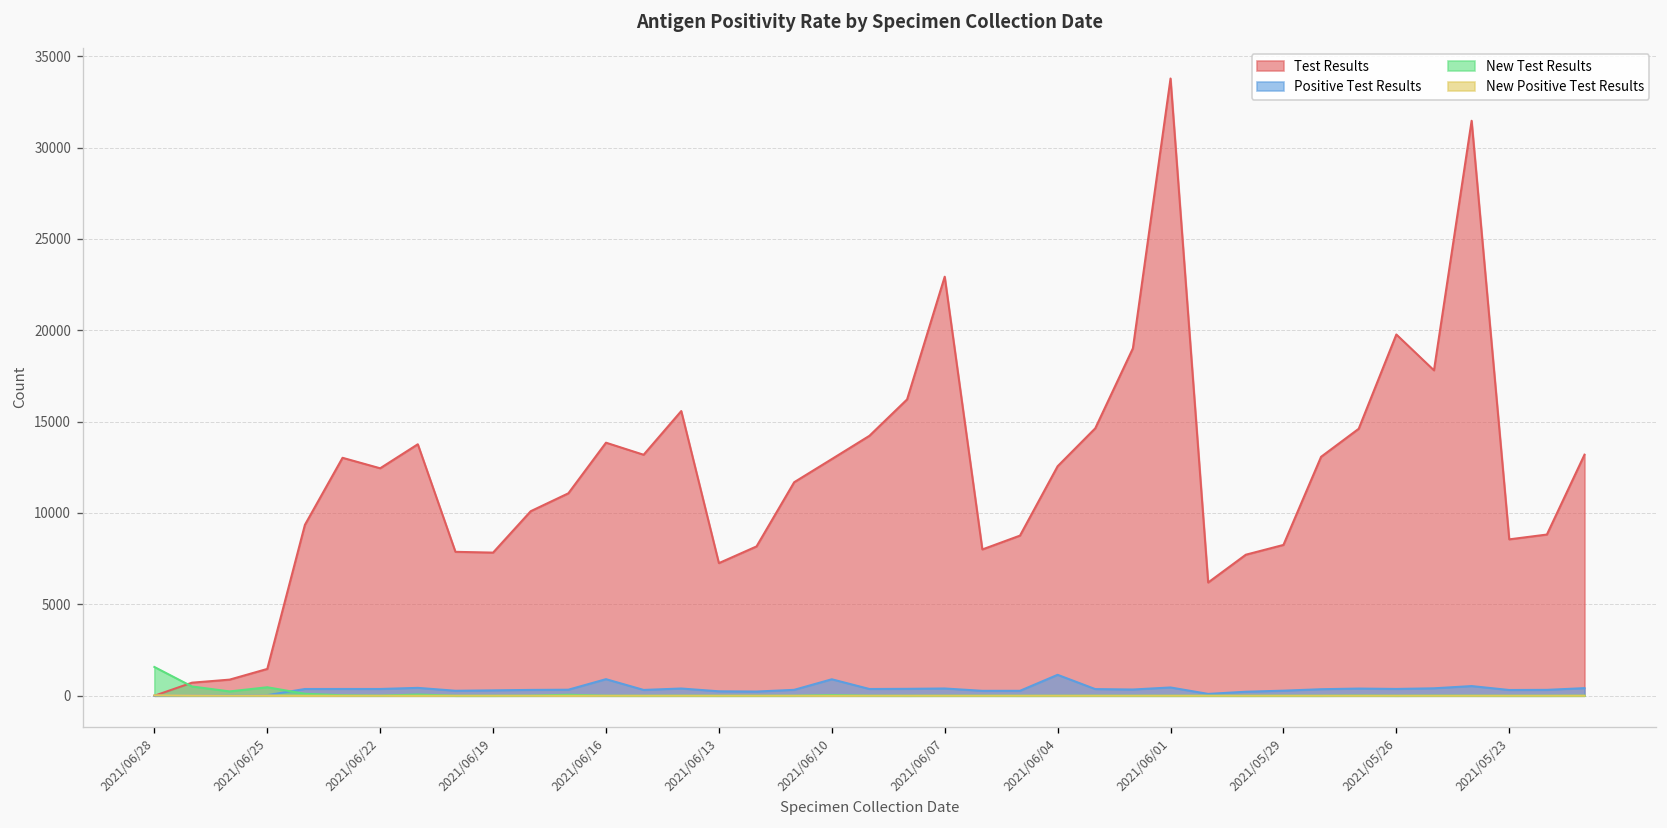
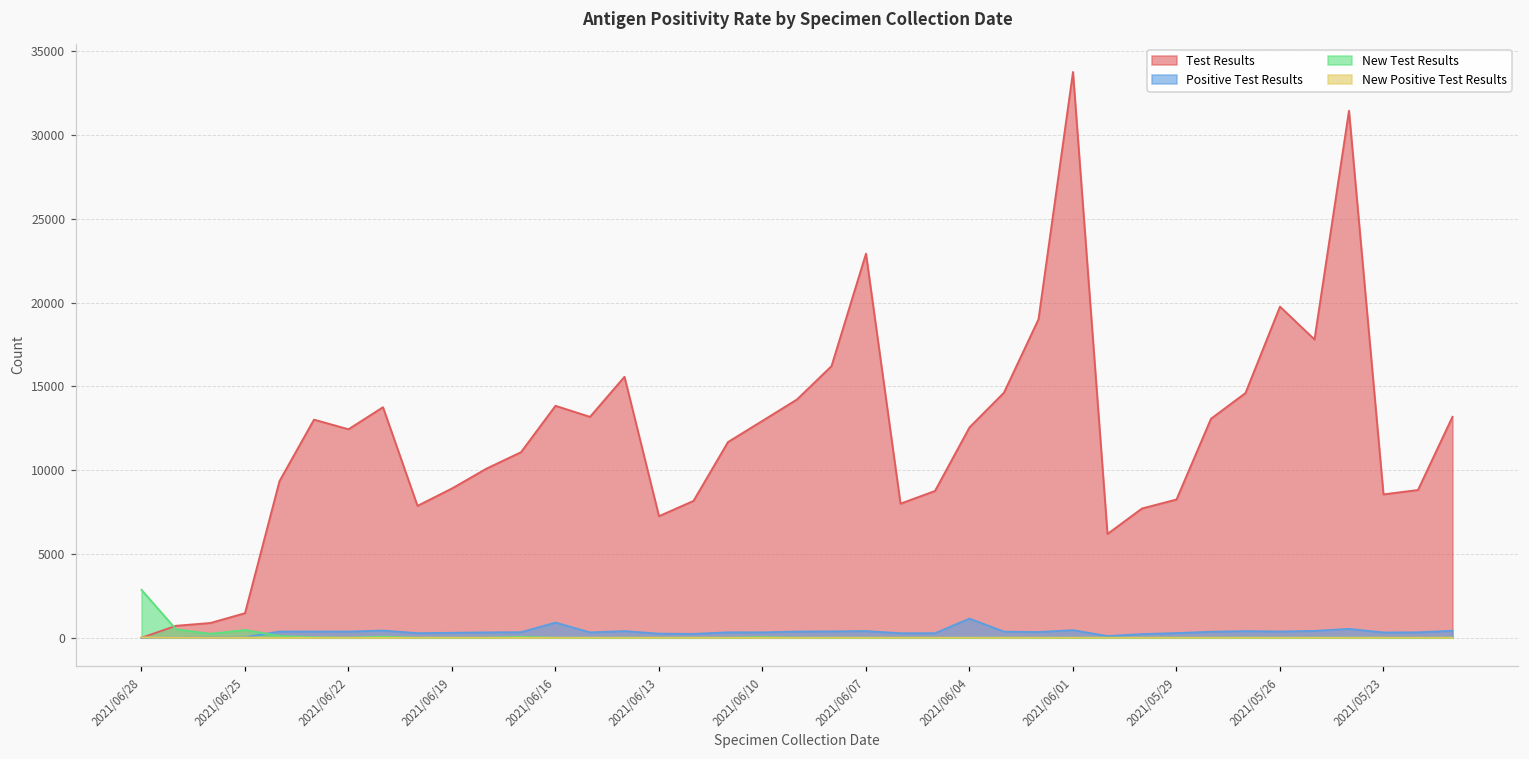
New Test Results, 2021/06/28: 1600 -> 2900
Test Results, 2021/06/19: 7800 -> 8900
Positive Test Results, 2021/06/10: 900 -> 300
